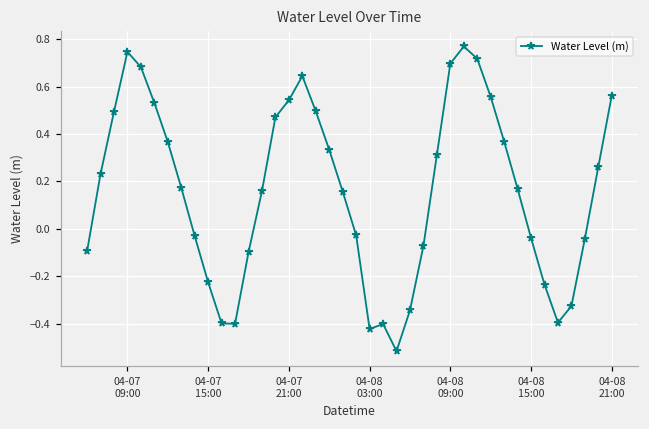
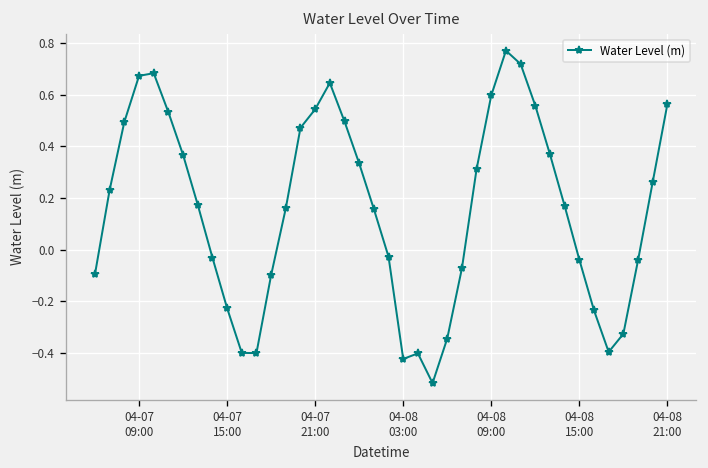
04-07 09:00: 0.75 -> 0.67
04-08 09:00: 0.70 -> 0.60
